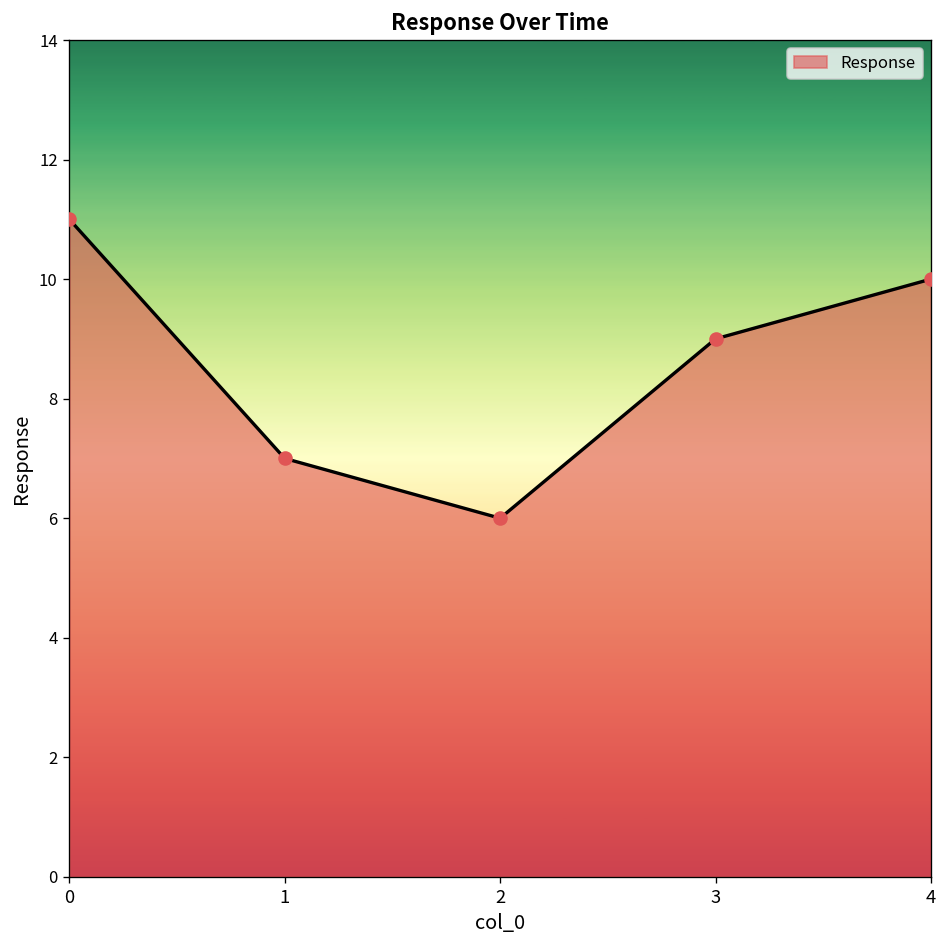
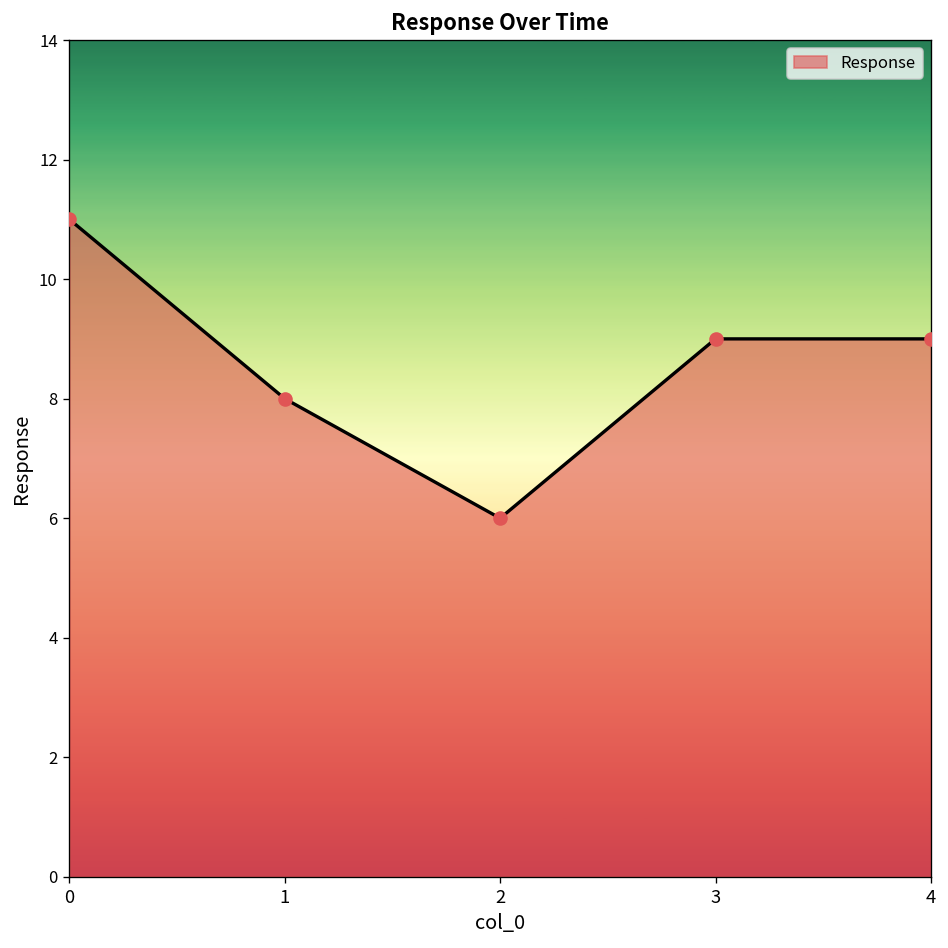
1: 7 -> 8
4: 10 -> 9
